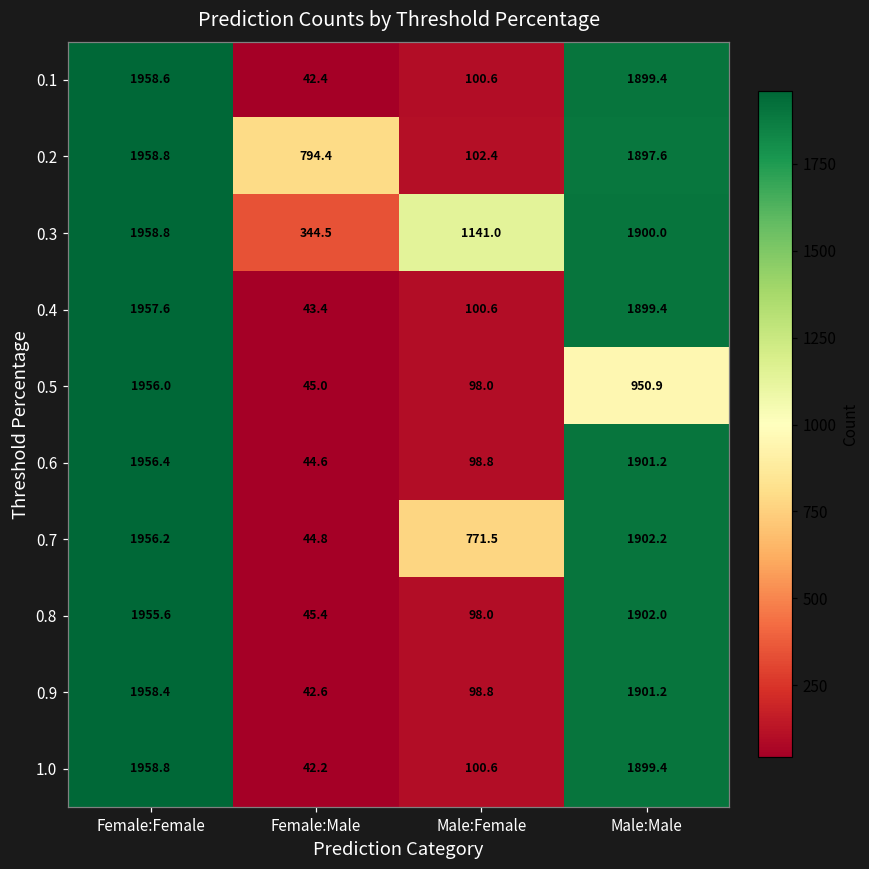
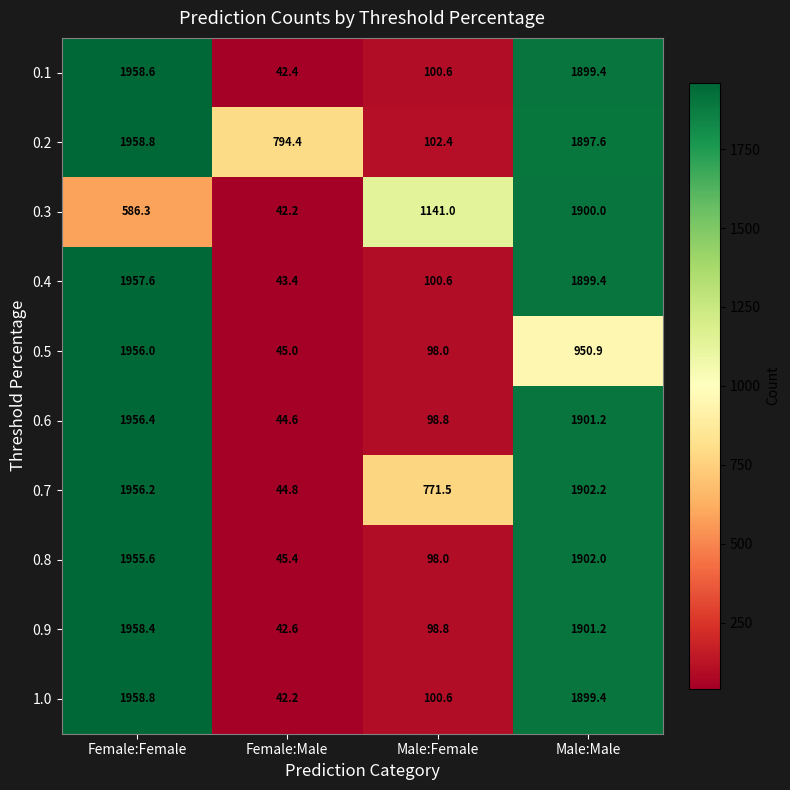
0.3, Female:Female: 1958.8 -> 586.3
0.3, Female:Male: 344.5 -> 42.2
